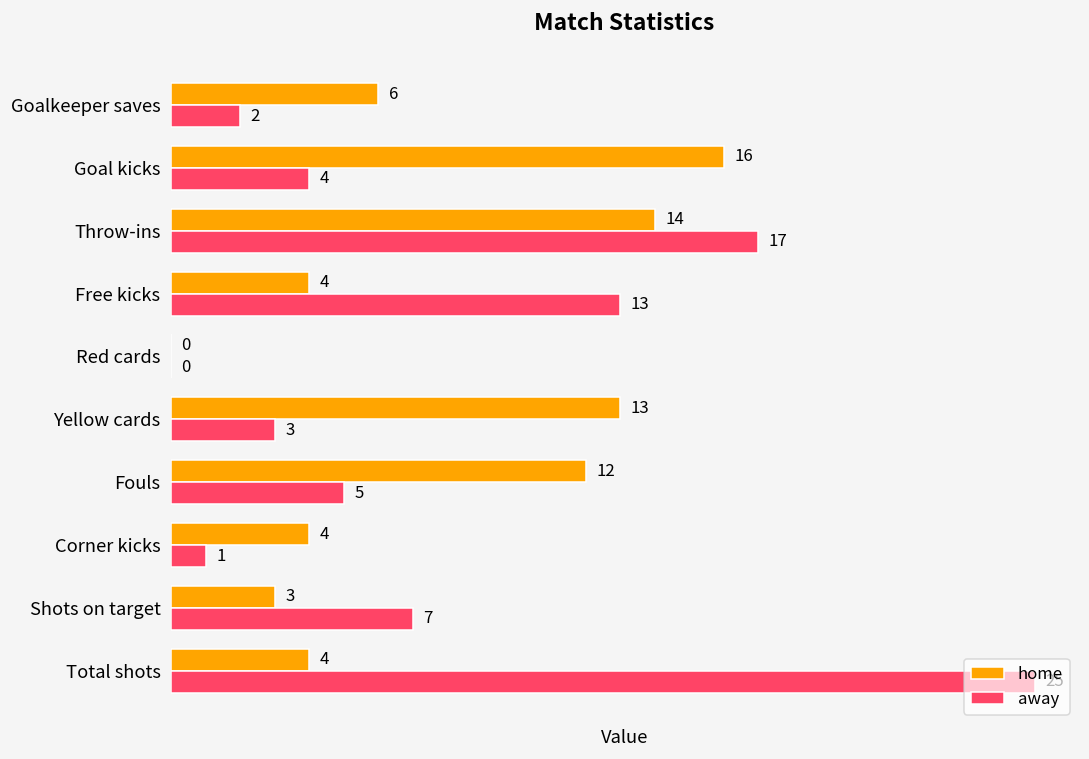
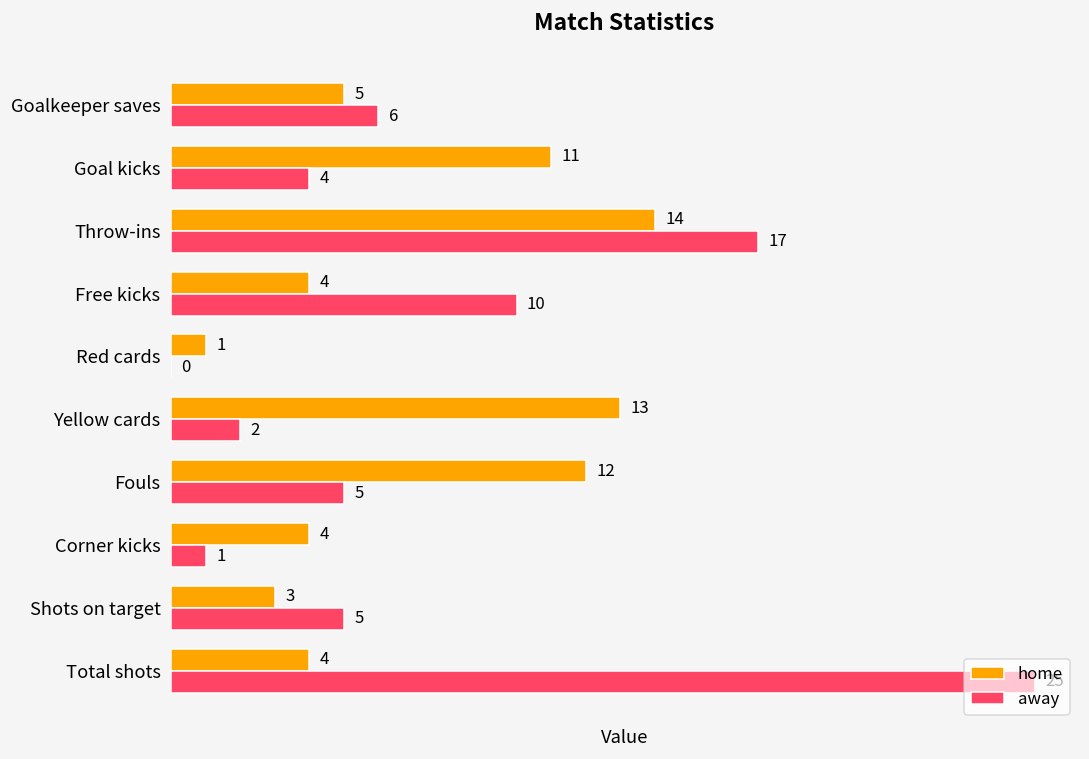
home, Goalkeeper saves: 6 -> 5
away, Goalkeeper saves: 2 -> 6
home, Goal kicks: 16 -> 11
away, Free kicks: 13 -> 10
home, Red cards: 0 -> 1
away, Yellow cards: 3 -> 2
away, Shots on target: 7 -> 5
